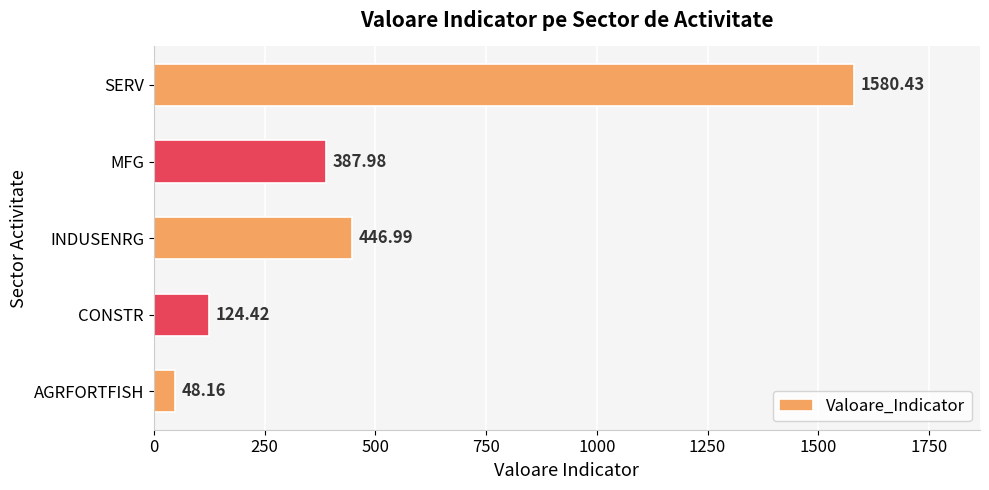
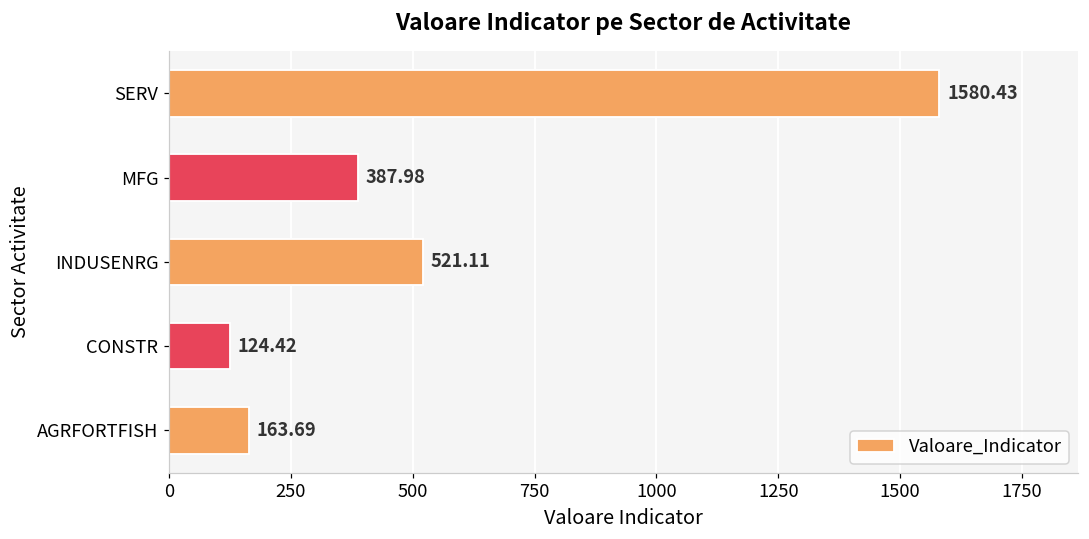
INDUSENRG: 446.99 -> 521.11
AGRFORTFISH: 48.16 -> 163.69
